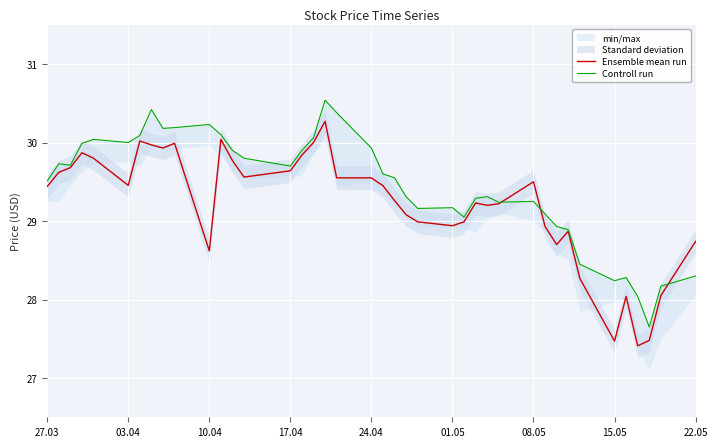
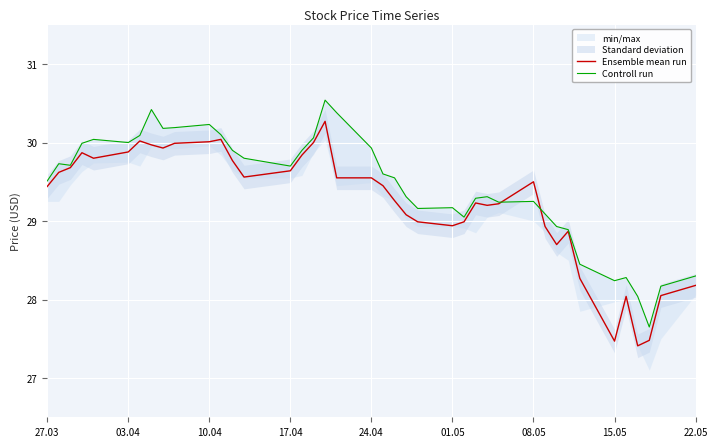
Ensemble mean run, 03.04: 29.5 -> 29.9
Ensemble mean run, 10.04: 28.6 -> 30.0
Ensemble mean run, 22.05: 28.7 -> 28.2
